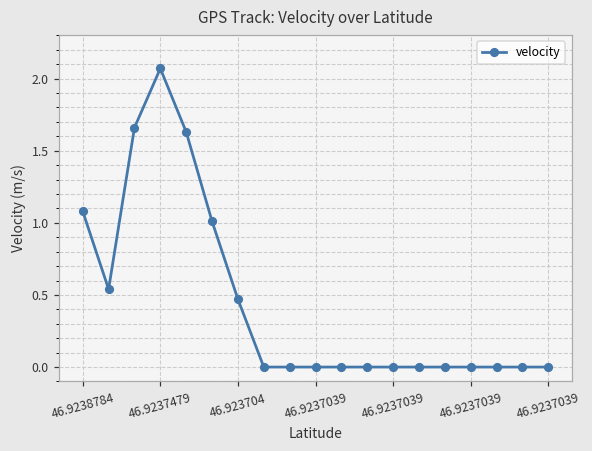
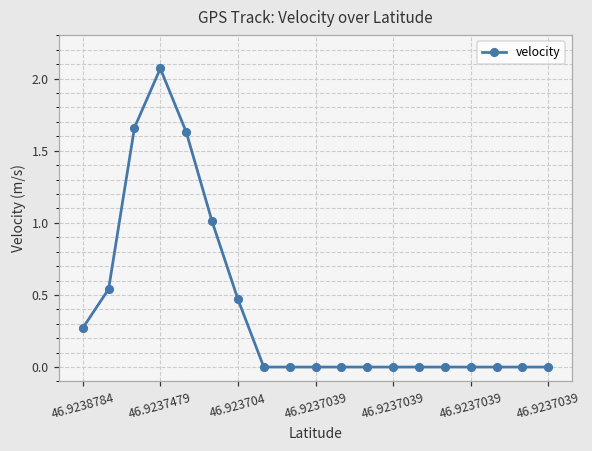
46.9238784: 1.08 -> 0.27
